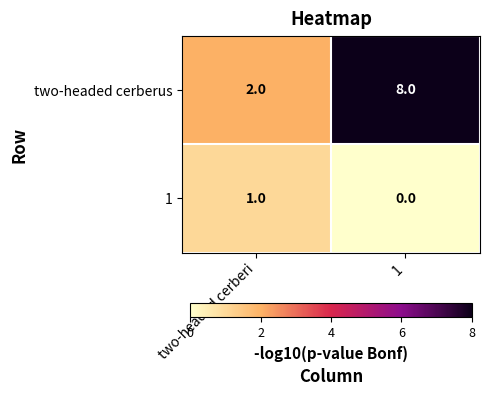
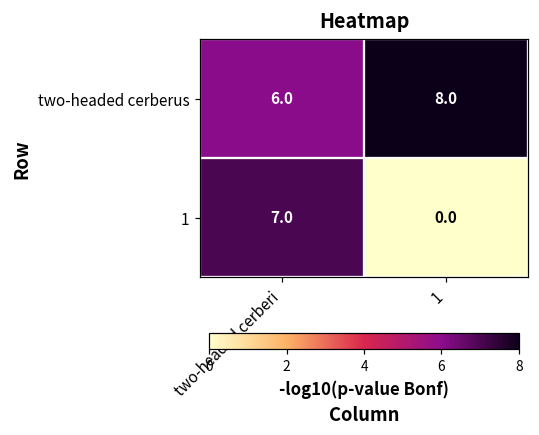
two-headed cerberus, two-headed cerberi: 2.0 -> 6.0
1, two-headed cerberi: 1.0 -> 7.0
